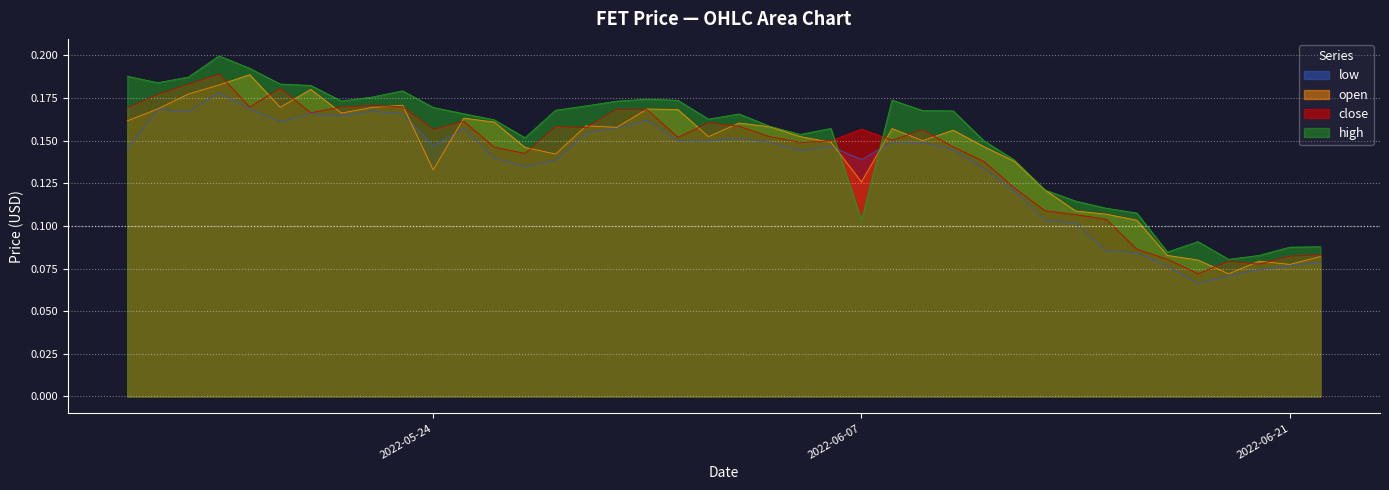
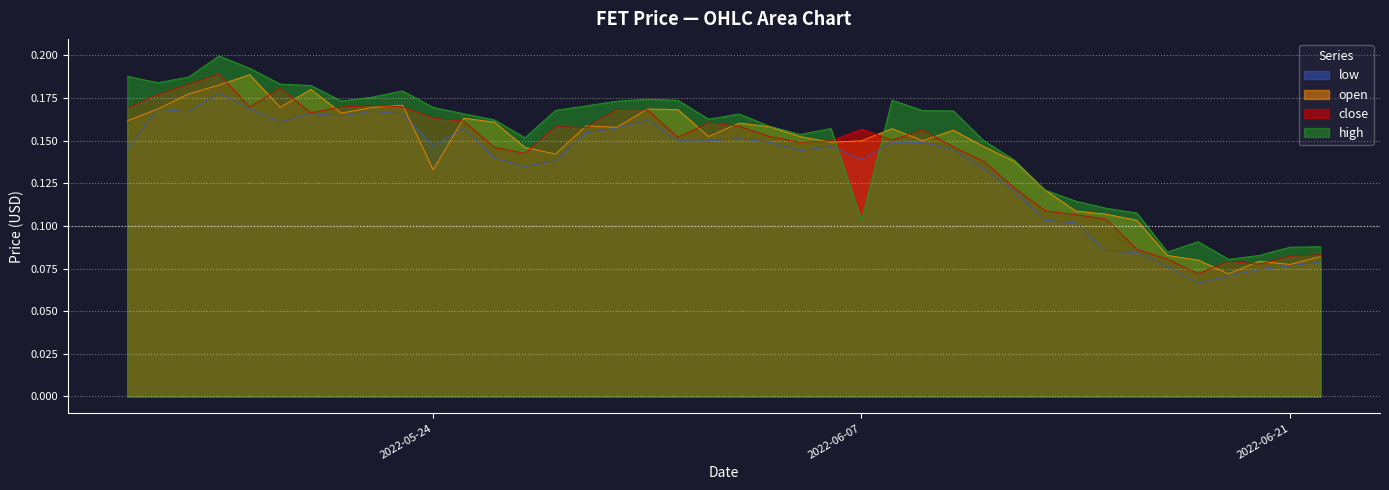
close, 2022-05-24: 0.157 -> 0.163
open, 2022-06-07: 0.126 -> 0.150
